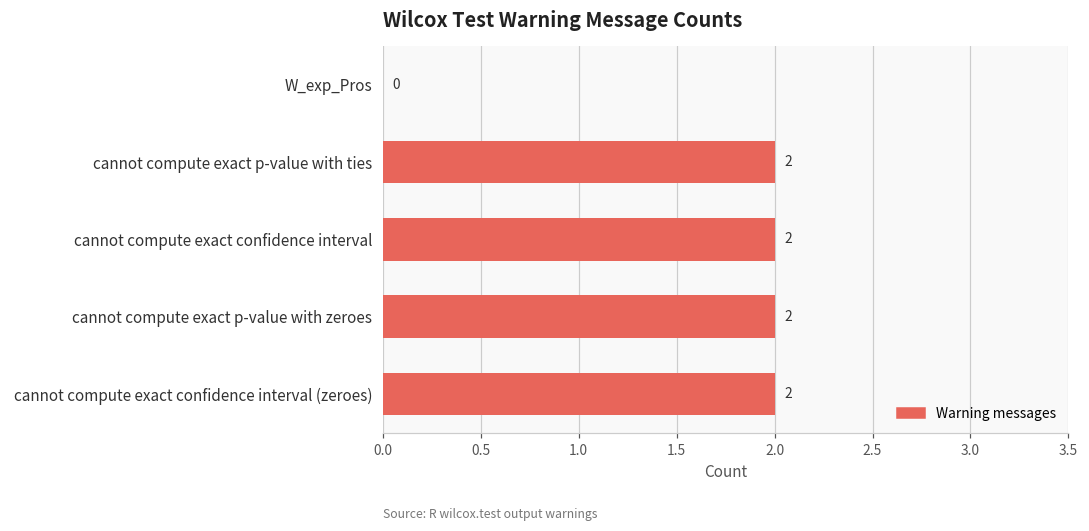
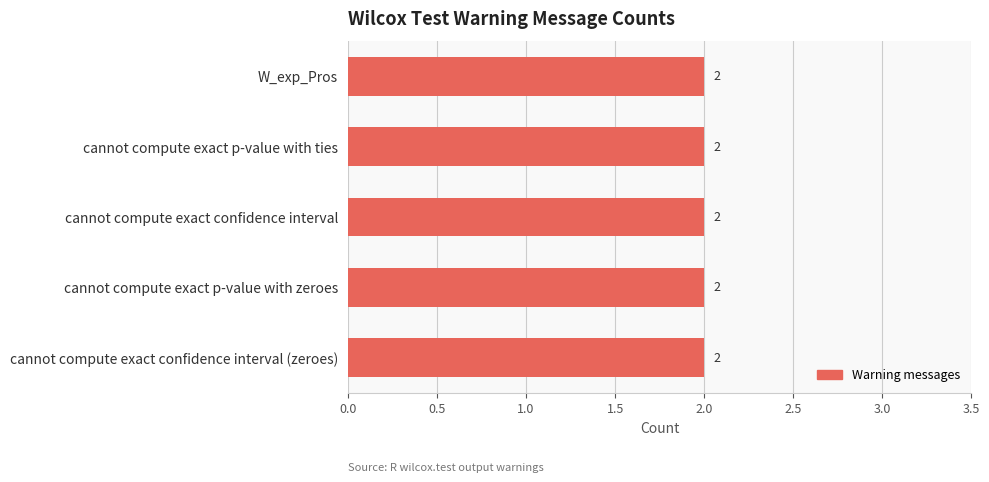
W_exp_Pros: 0 -> 2
